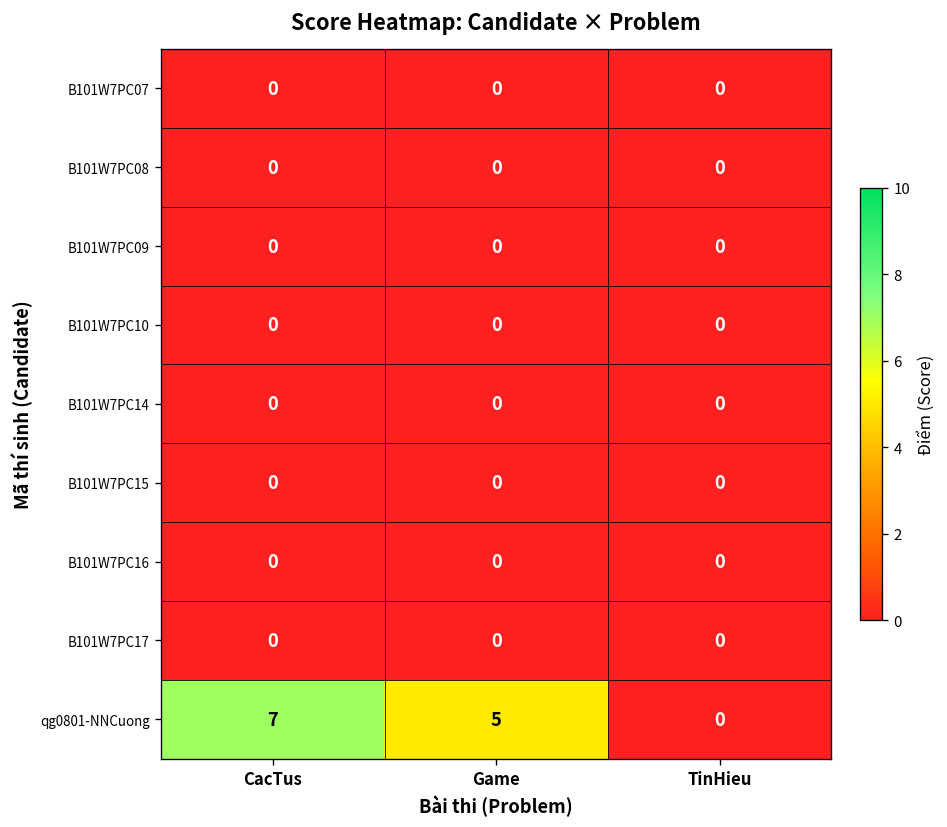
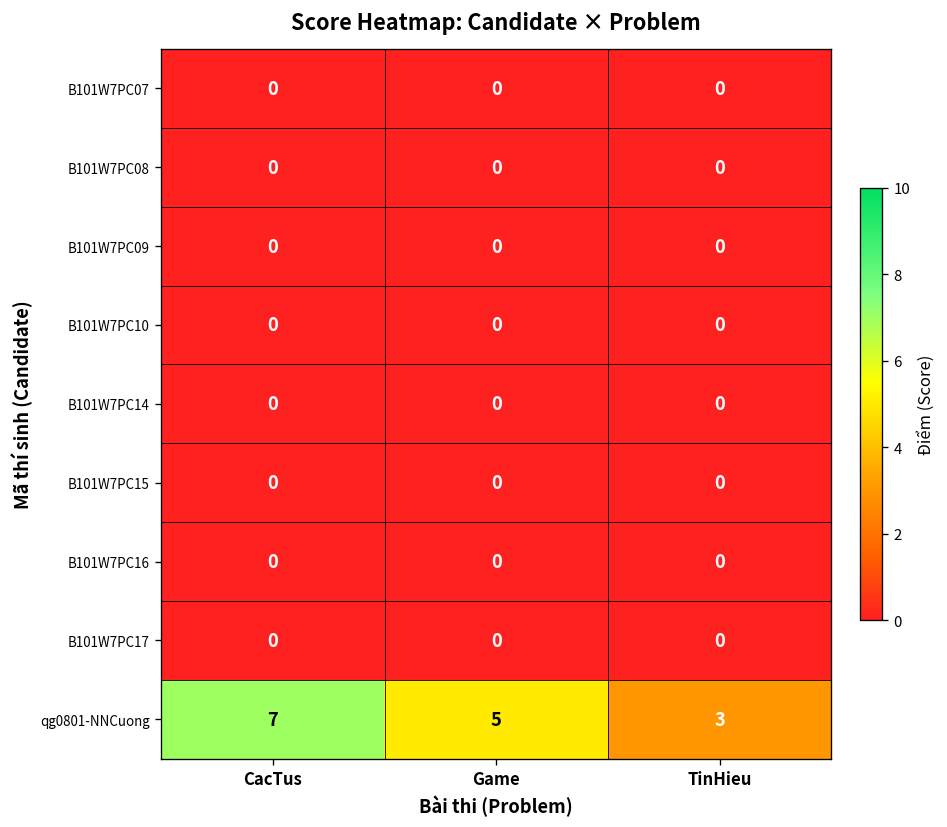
qg0801-NNCuong, TinHieu: 0 -> 3
